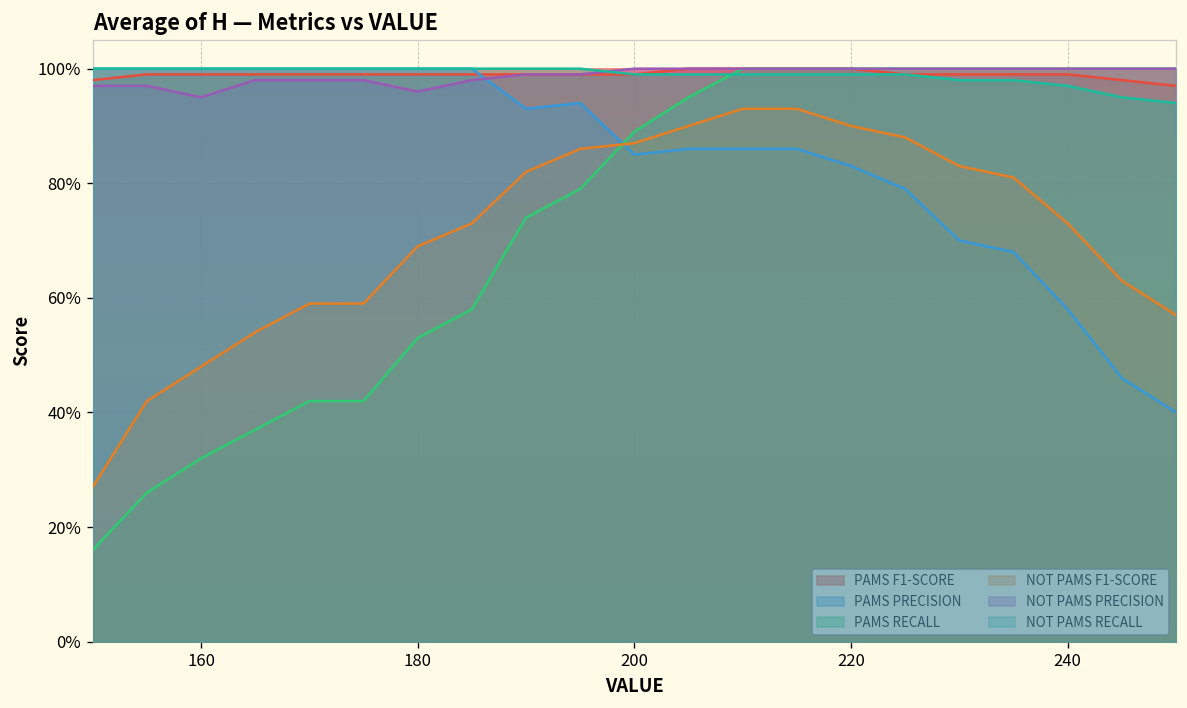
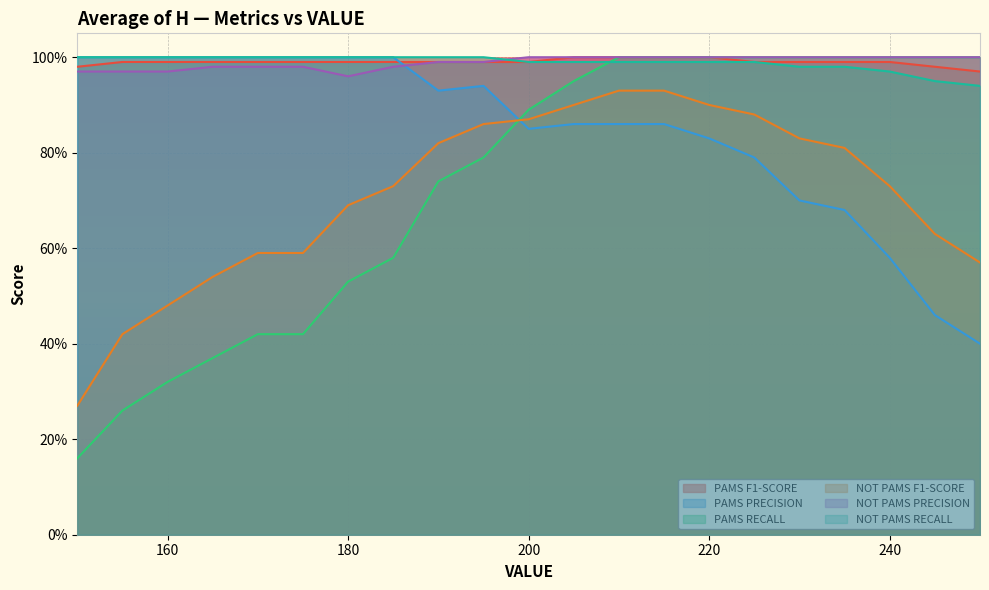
NOT PAMS PRECISION, 160: 95% -> 97%
